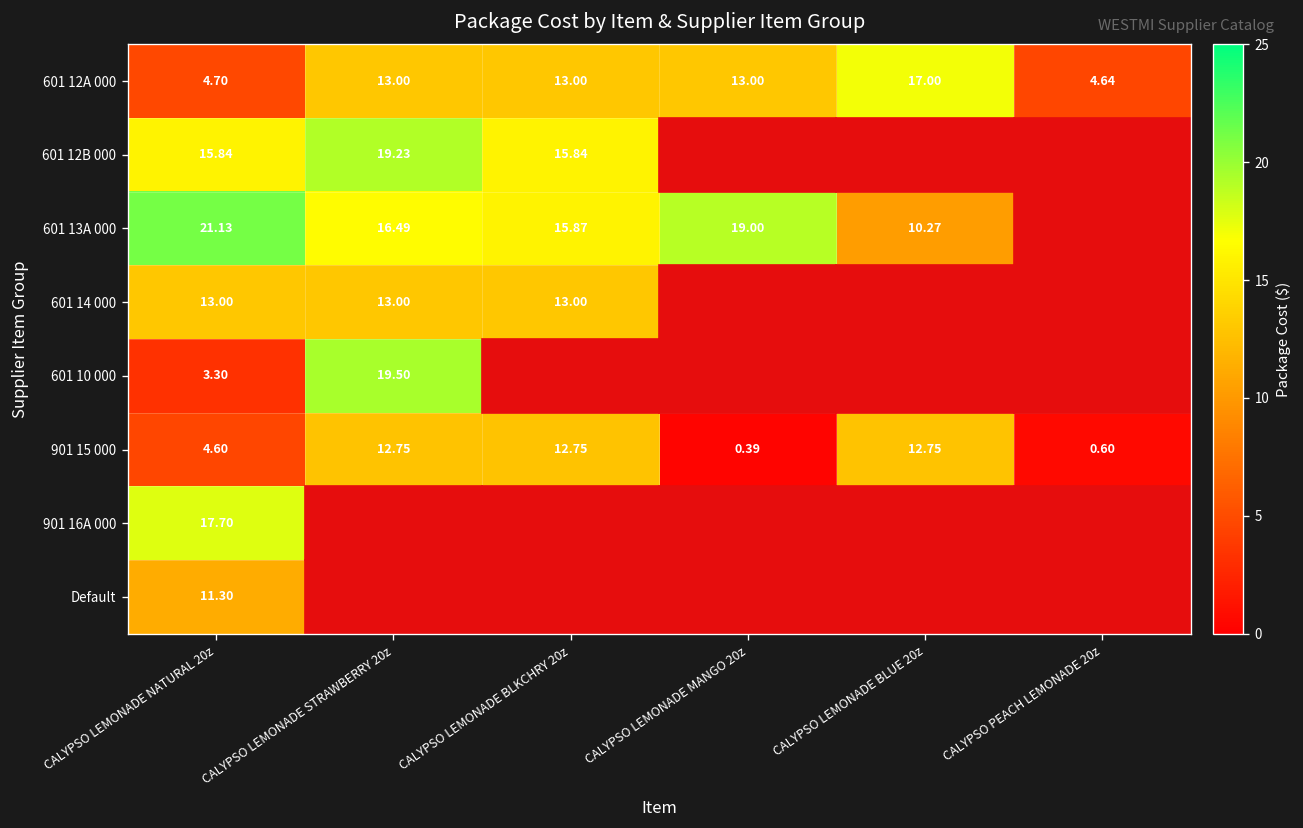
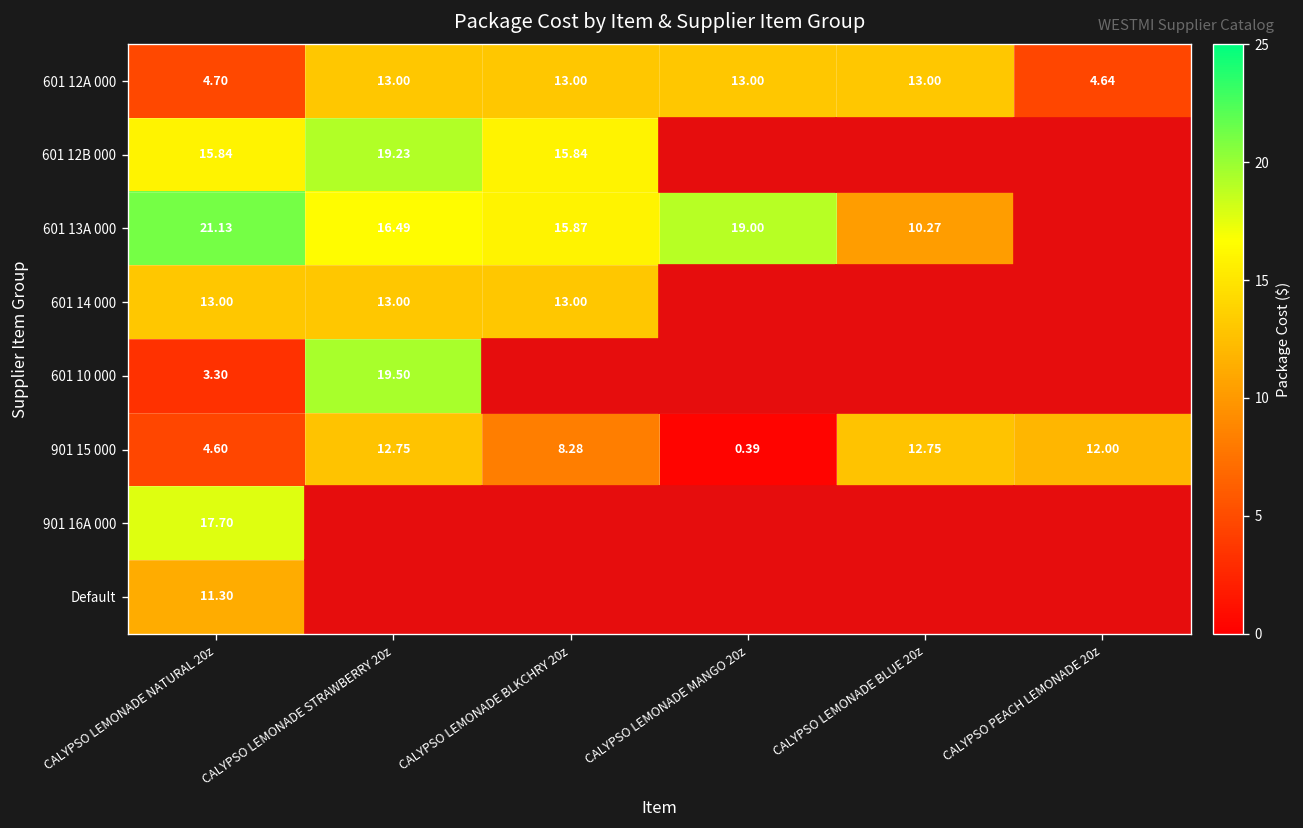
601 12A 000, CALYPSO LEMONADE BLUE 20z: 17.00 -> 13.00
901 15 000, CALYPSO LEMONADE BLKCHRY 20z: 12.75 -> 8.28
901 15 000, CALYPSO PEACH LEMONADE 20z: 0.60 -> 12.00
